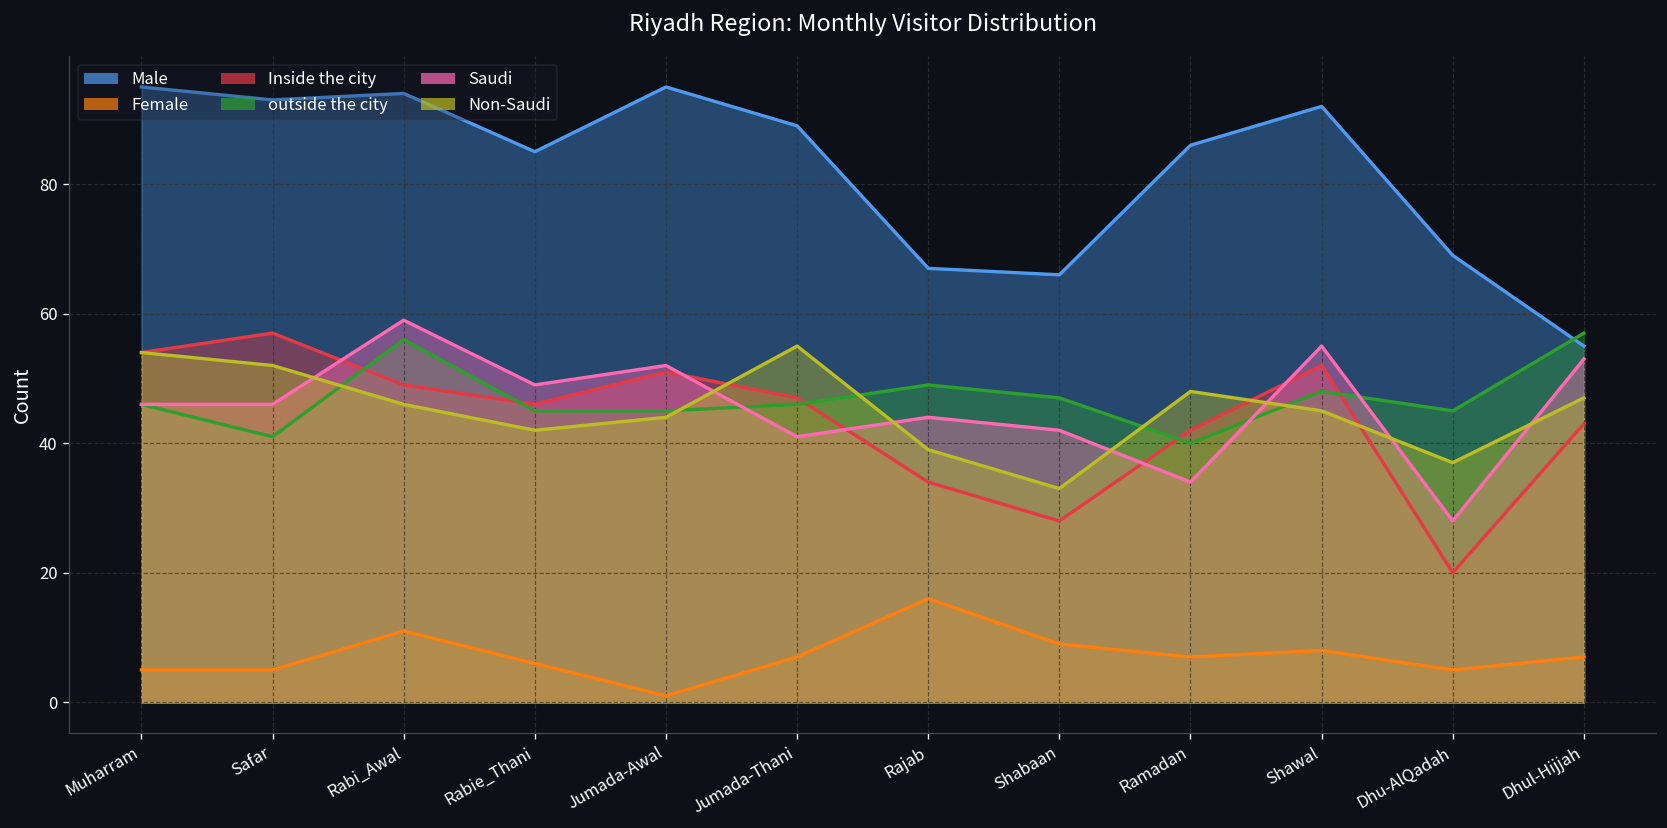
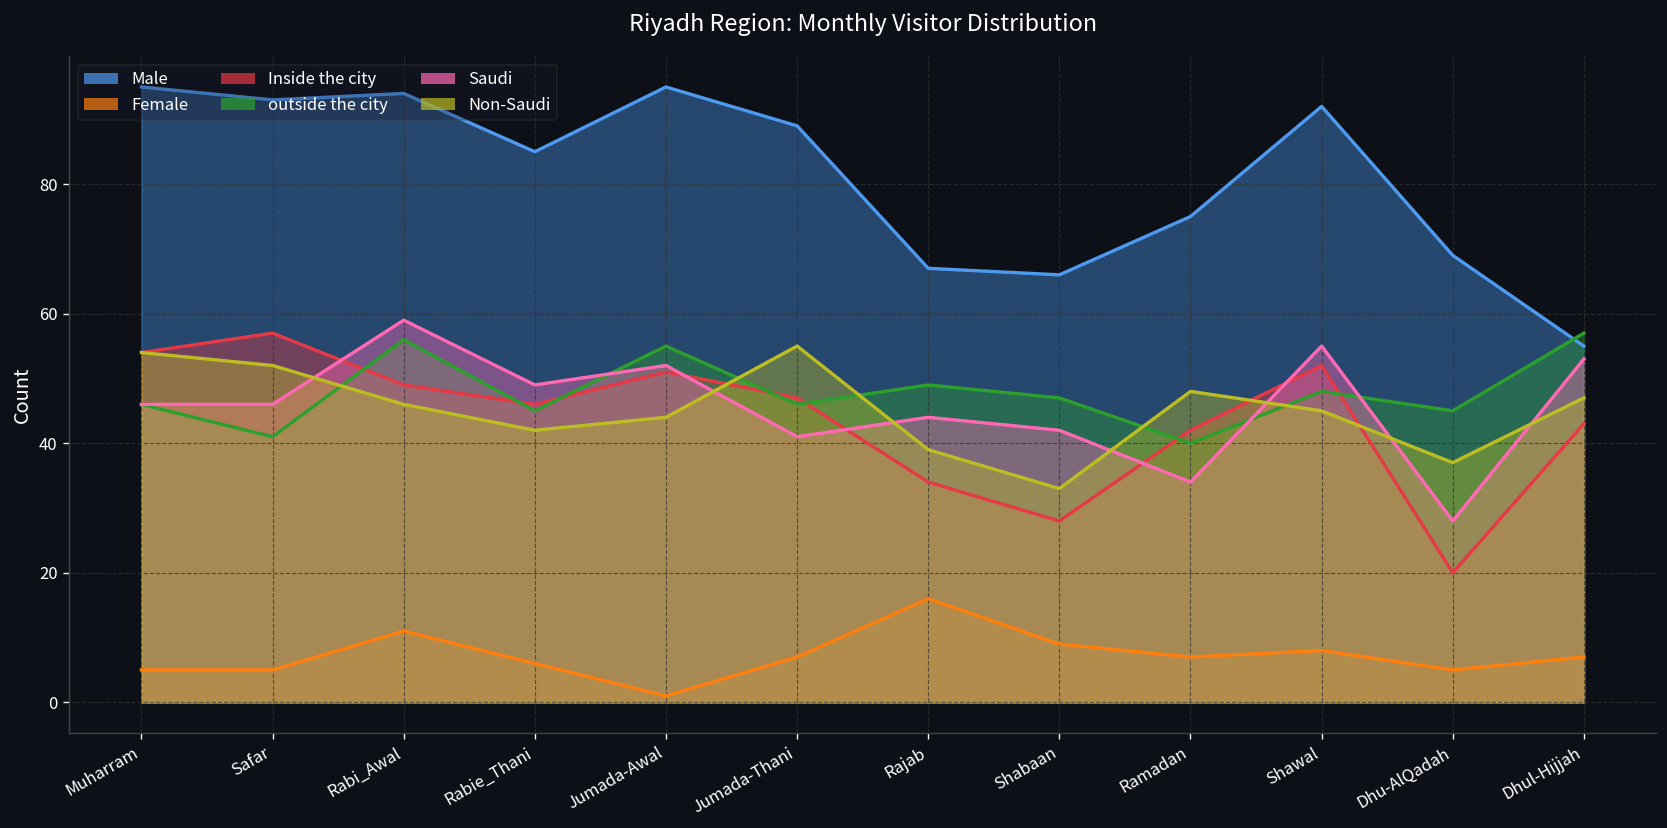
outside the city, Jumada-Awal: 45 -> 55
Male, Ramadan: 86 -> 75
